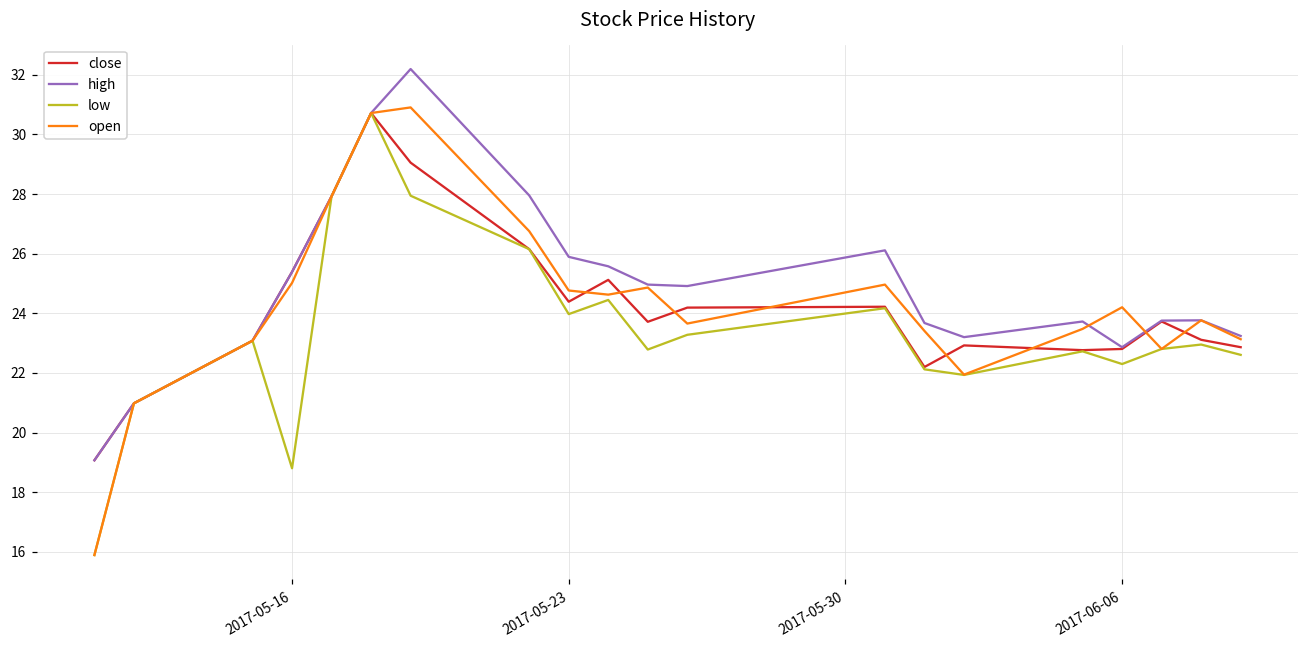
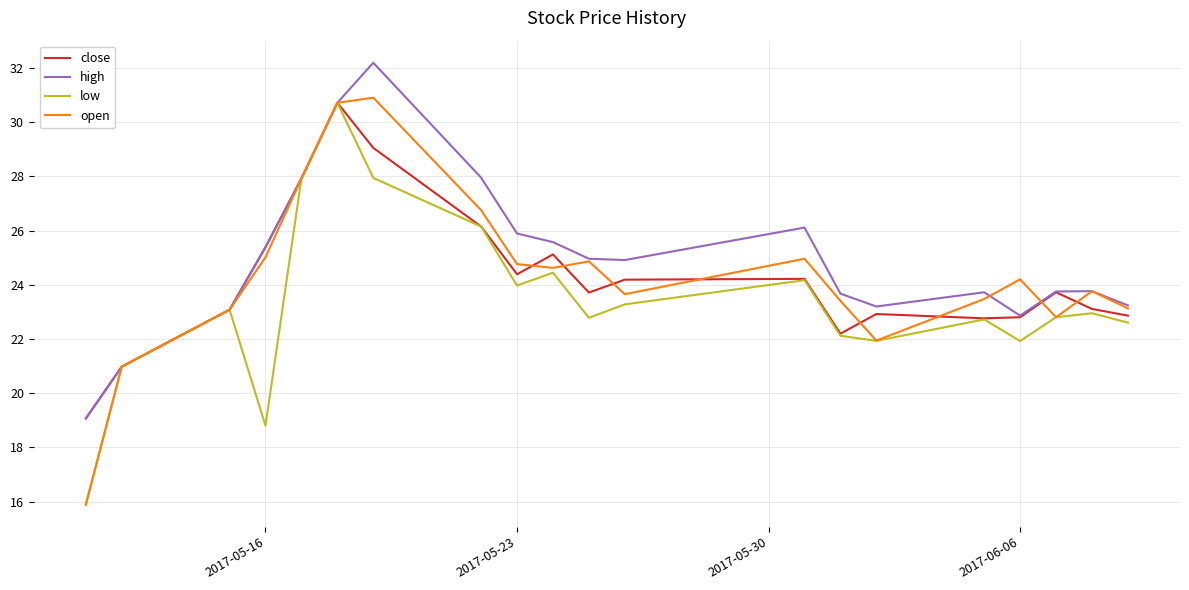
low, 2017-06-06: 22.3 -> 21.9
